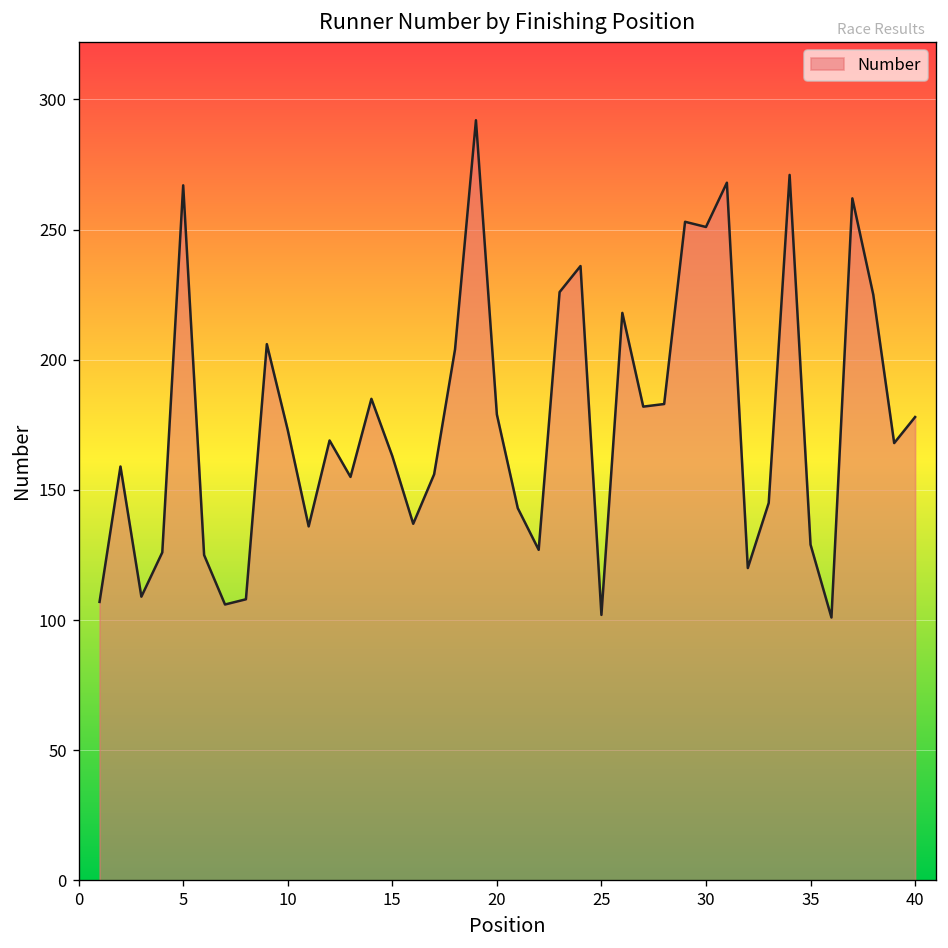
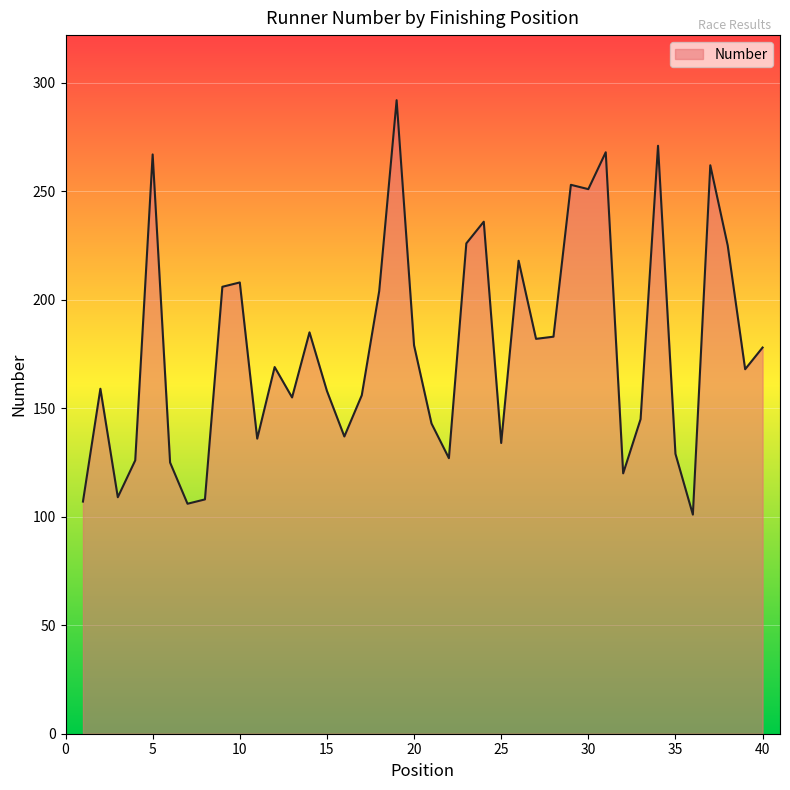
10: 173 -> 208
15: 163 -> 158
25: 102 -> 134
